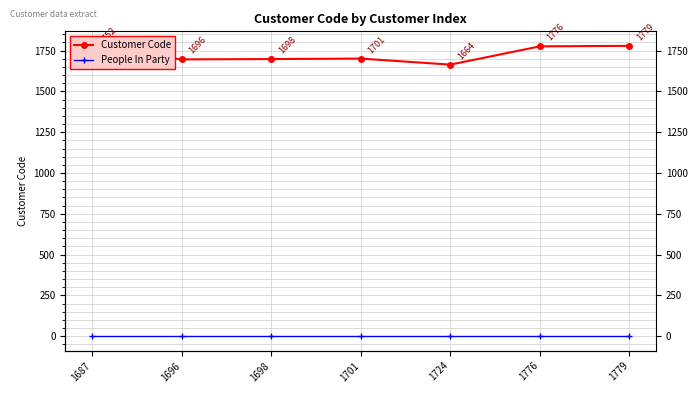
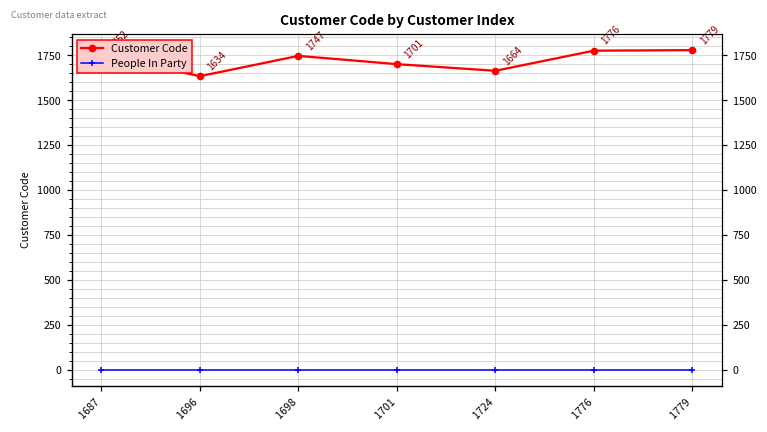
Customer Code, 1696: 1696 -> 1634
Customer Code, 1698: 1698 -> 1747
